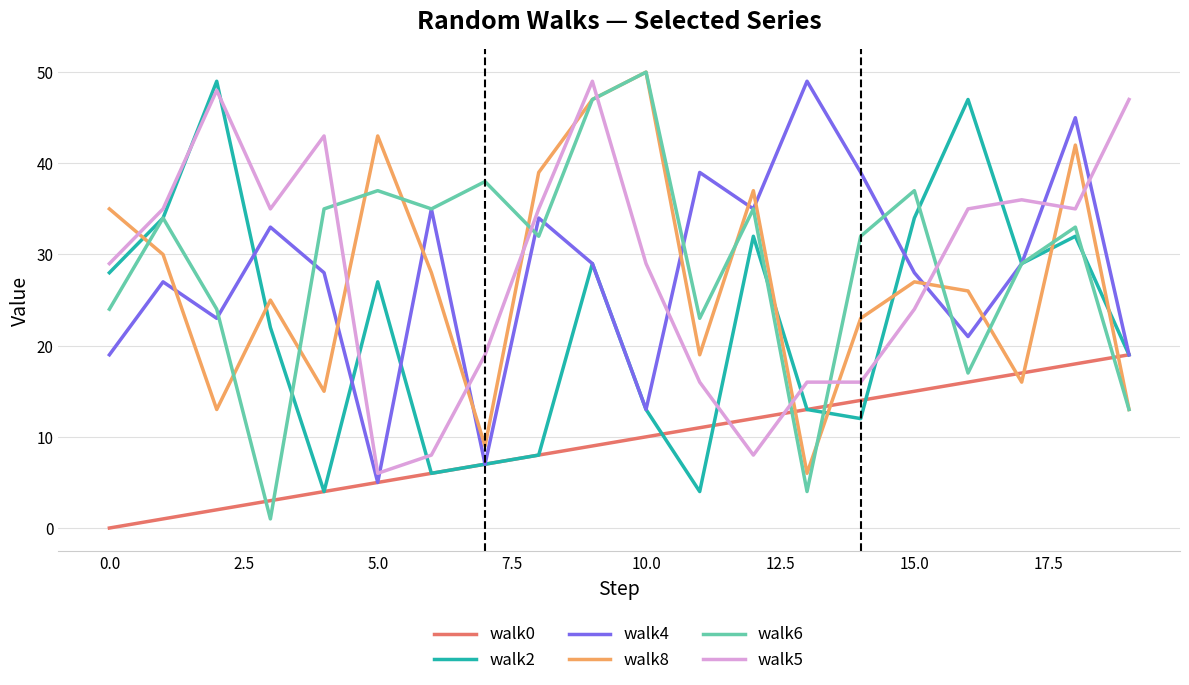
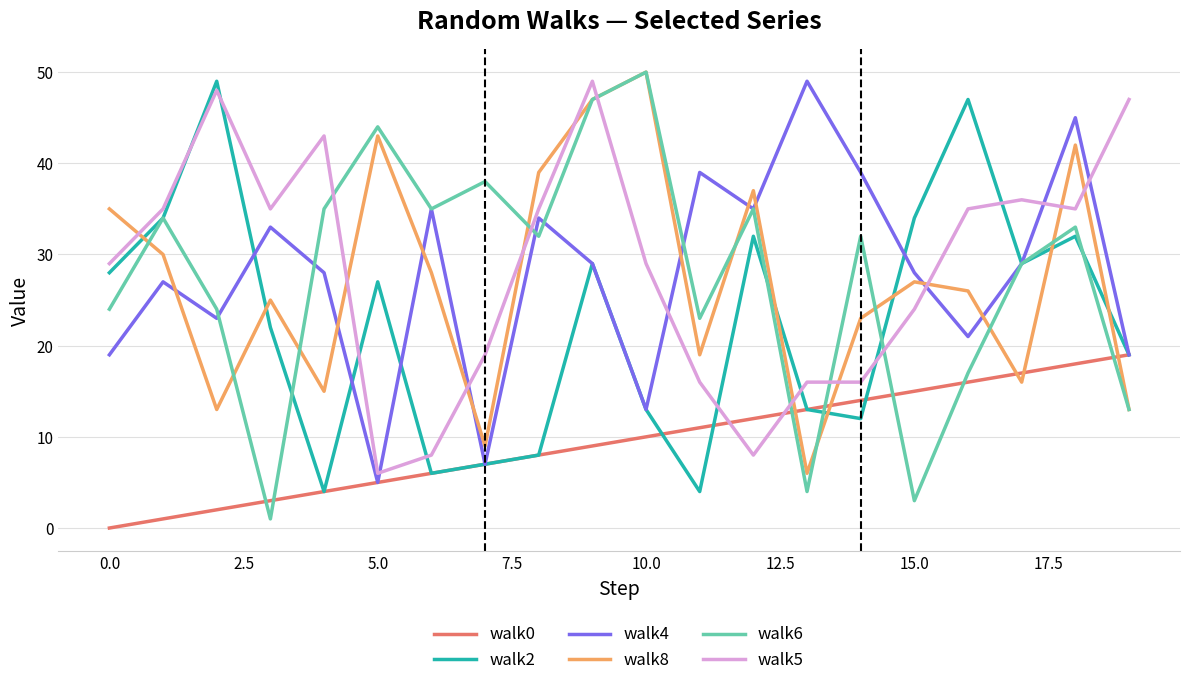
walk6, 5.0: 37 -> 44
walk6, 15.0: 37 -> 3
